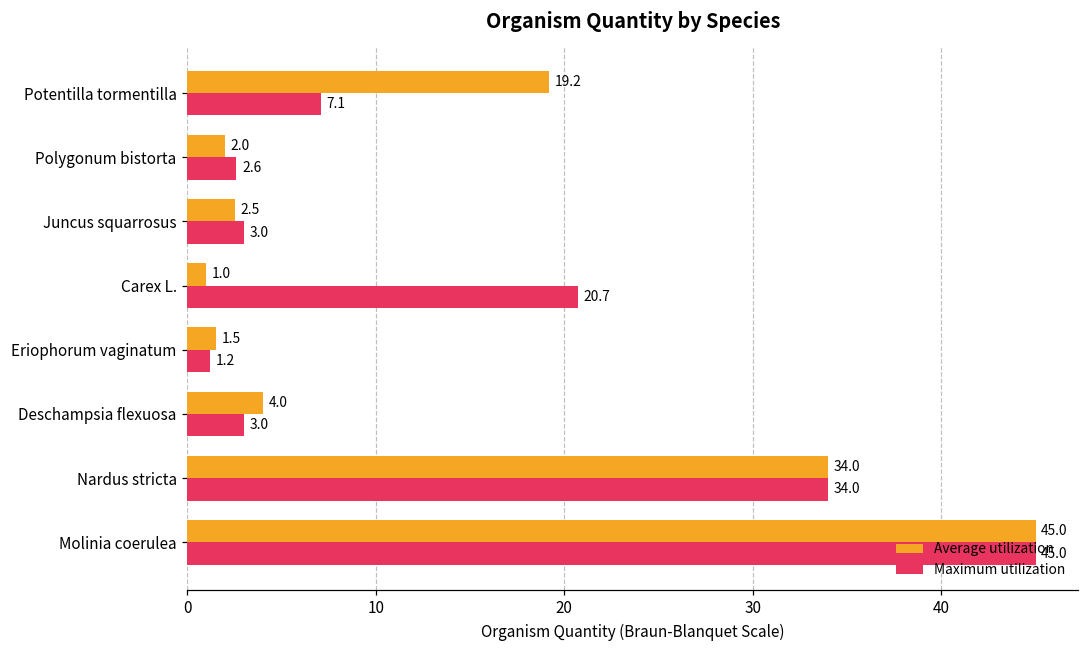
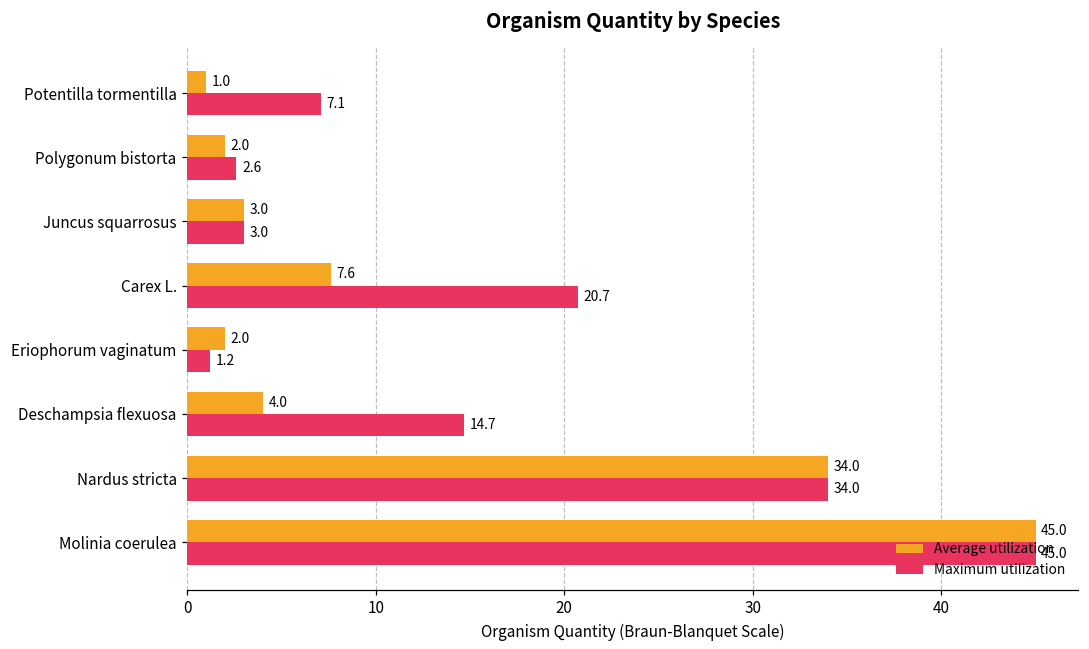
Average utilization, Potentilla tormentilla: 19.2 -> 1.0
Average utilization, Juncus squarrosus: 2.5 -> 3.0
Average utilization, Carex L.: 1.0 -> 7.6
Average utilization, Eriophorum vaginatum: 1.5 -> 2.0
Maximum utilization, Deschampsia flexuosa: 3.0 -> 14.7
